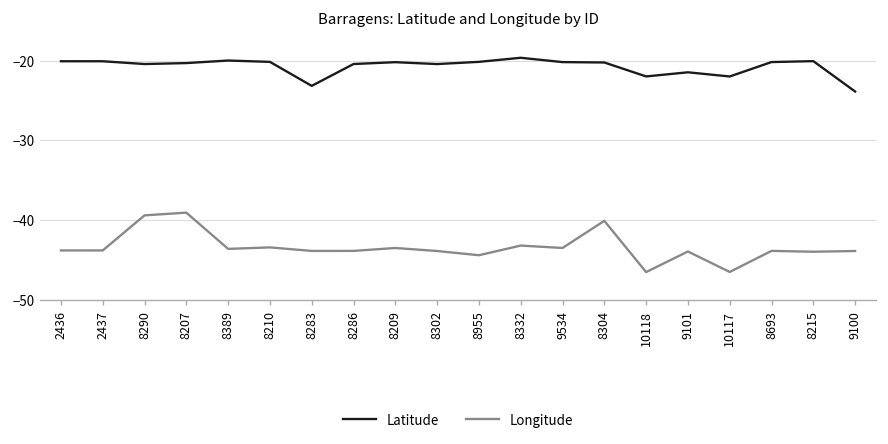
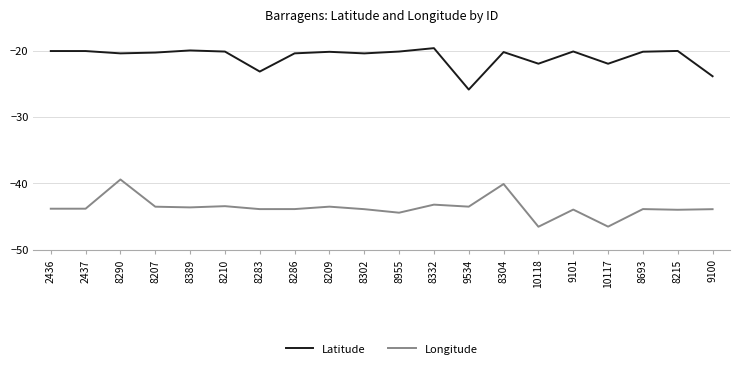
Longitude, 8207: -39 -> -43
Latitude, 9534: -20 -> -26
Latitude, 9101: -21 -> -20
